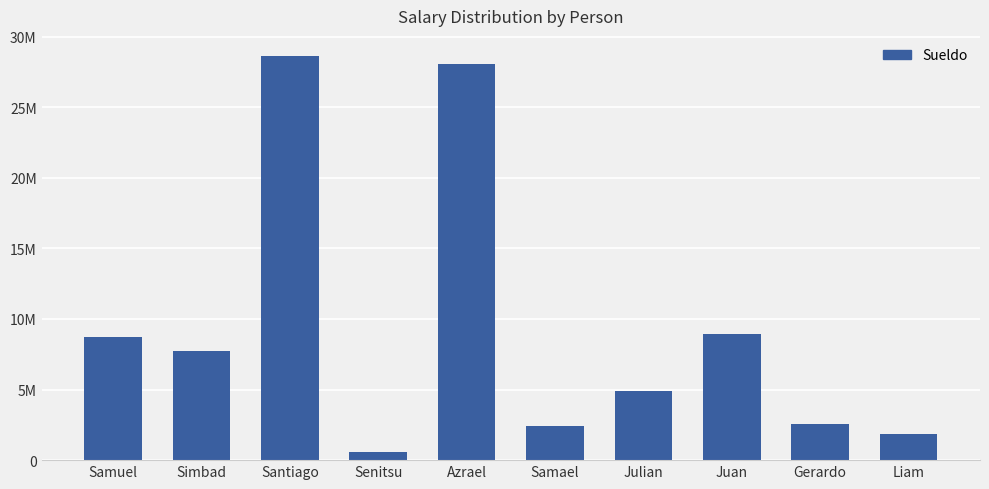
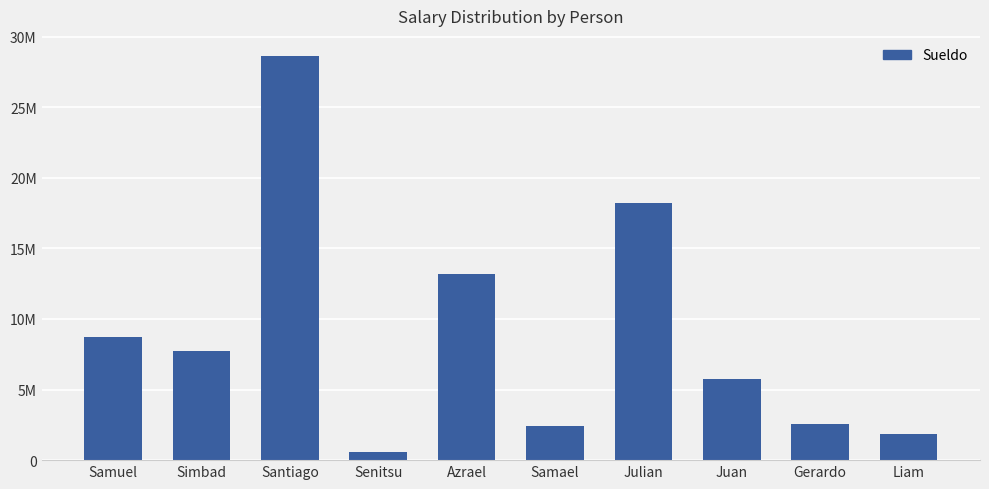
Azrael: 28100000 -> 13200000
Julian: 4900000 -> 18200000
Juan: 9000000 -> 5800000
